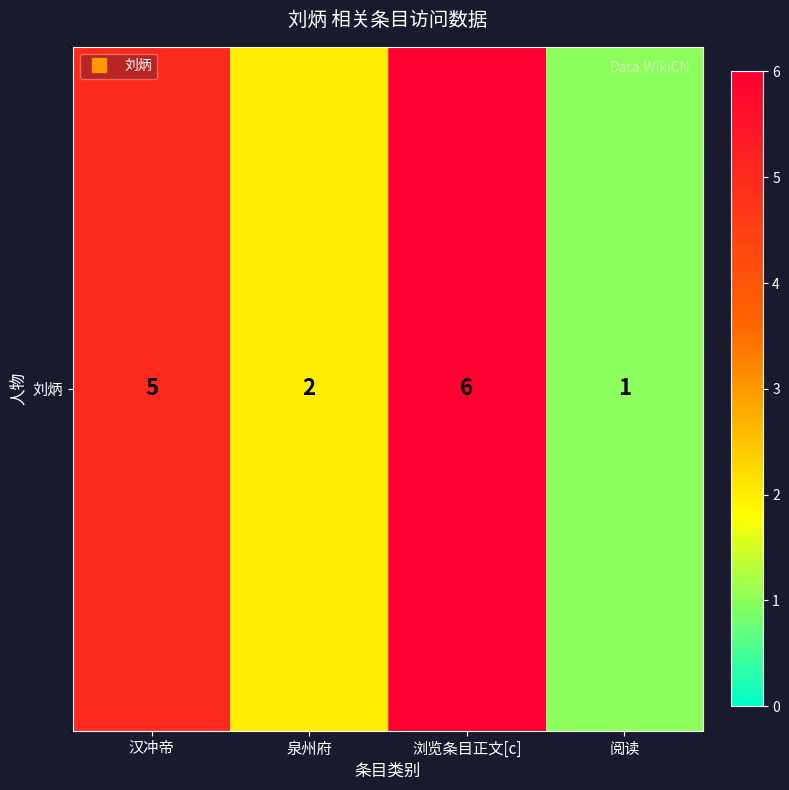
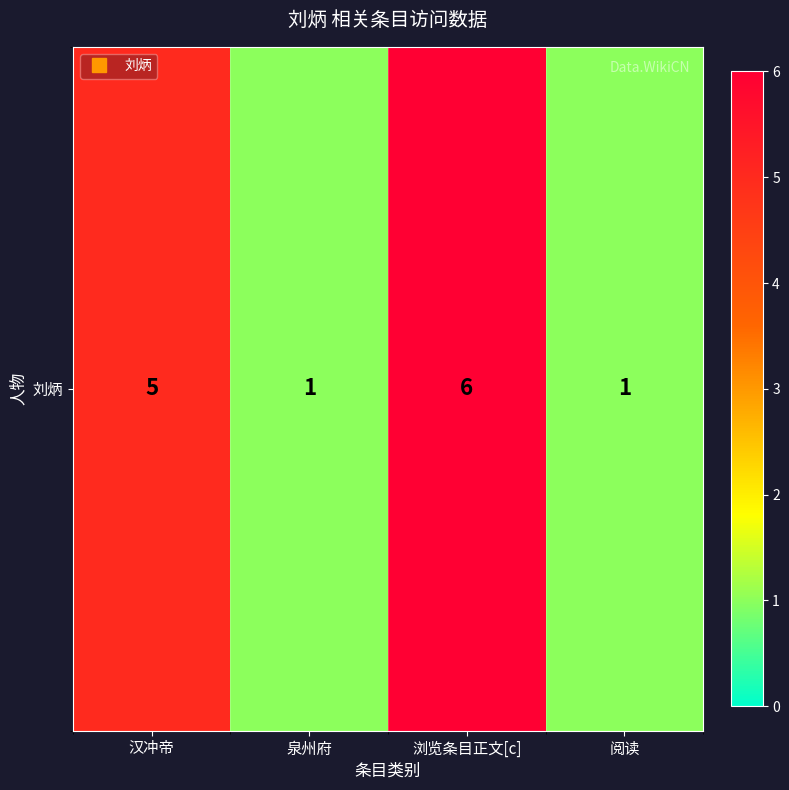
刘炳, 泉州府: 2 -> 1
